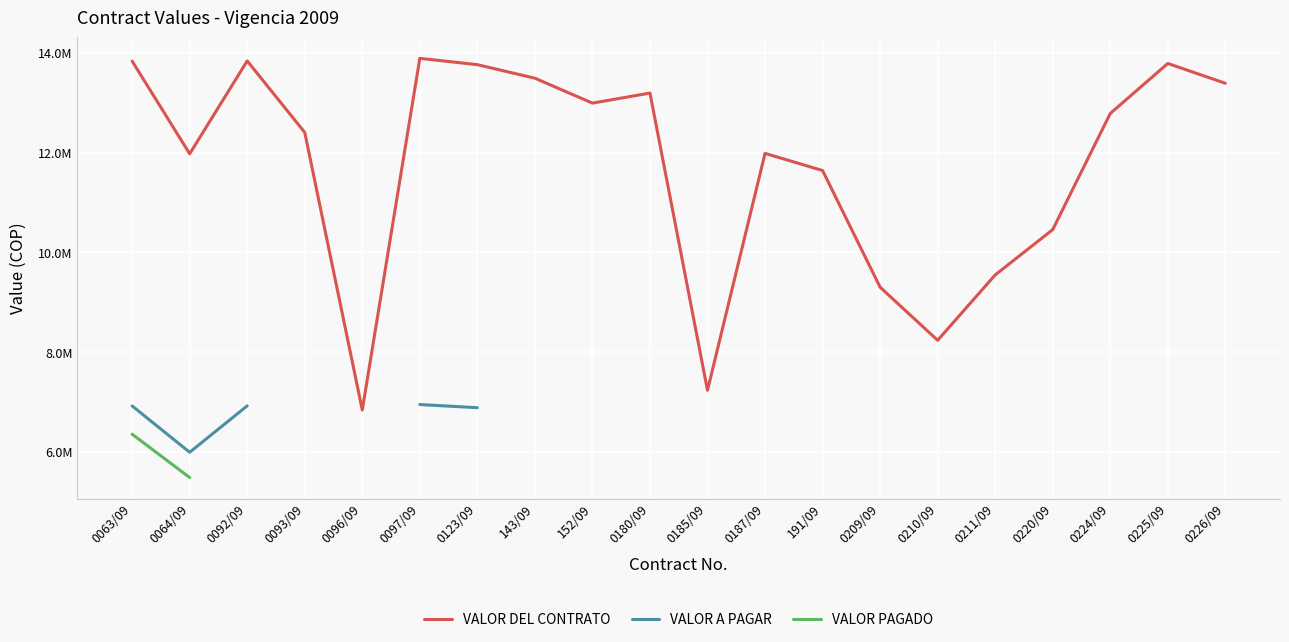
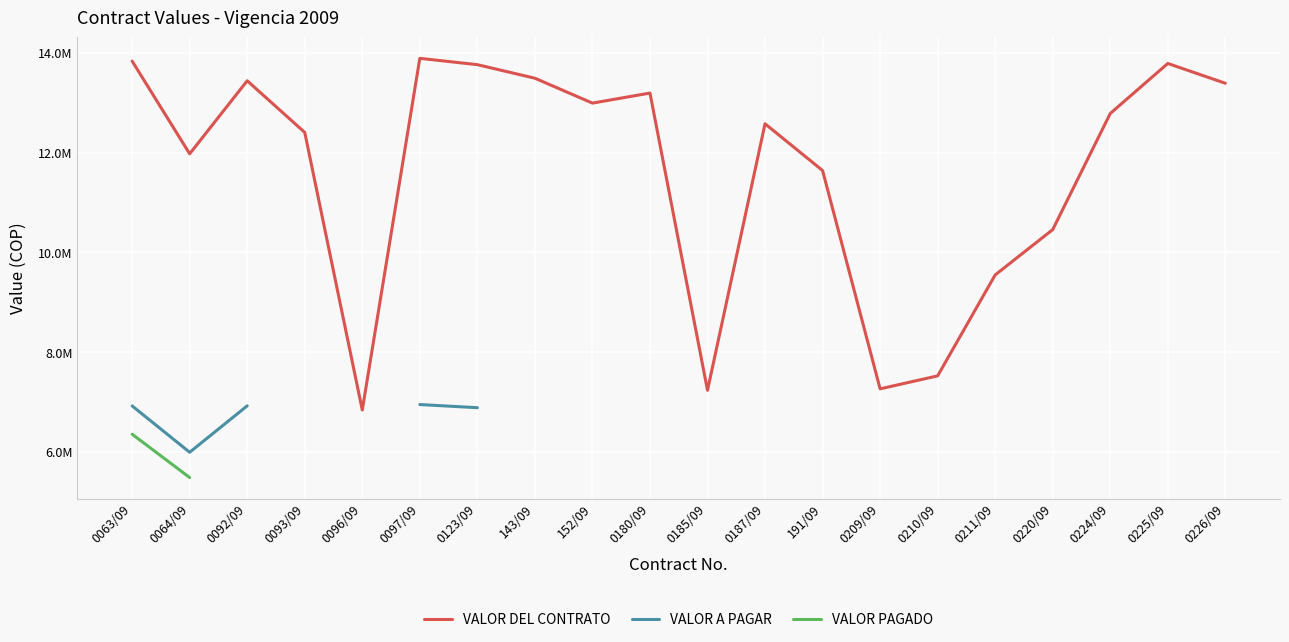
VALOR DEL CONTRATO, 0092/09: 13800000 -> 13400000
VALOR DEL CONTRATO, 0187/09: 12000000 -> 12600000
VALOR DEL CONTRATO, 0209/09: 9300000 -> 7300000
VALOR DEL CONTRATO, 0210/09: 8200000 -> 7500000
